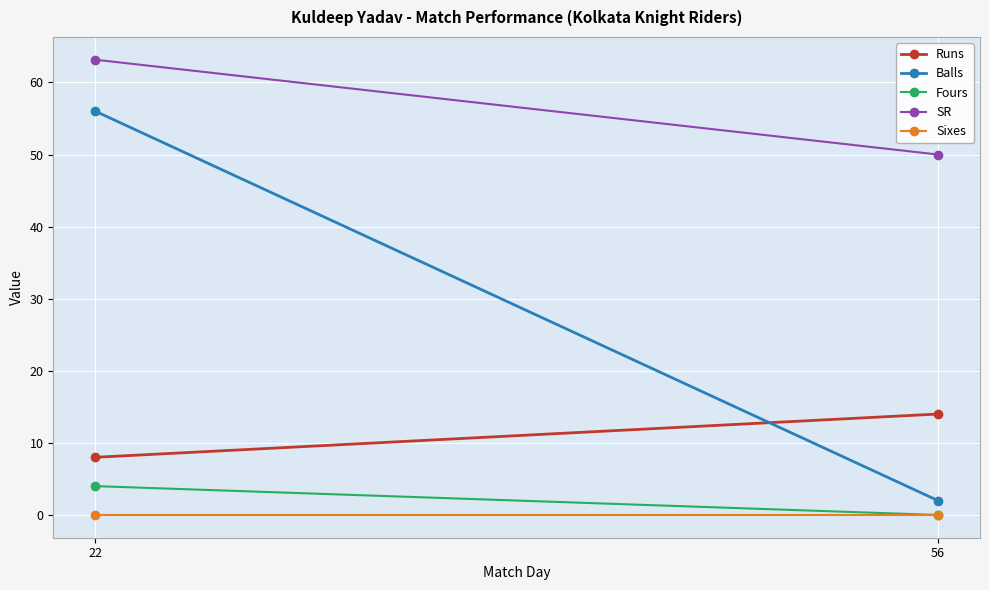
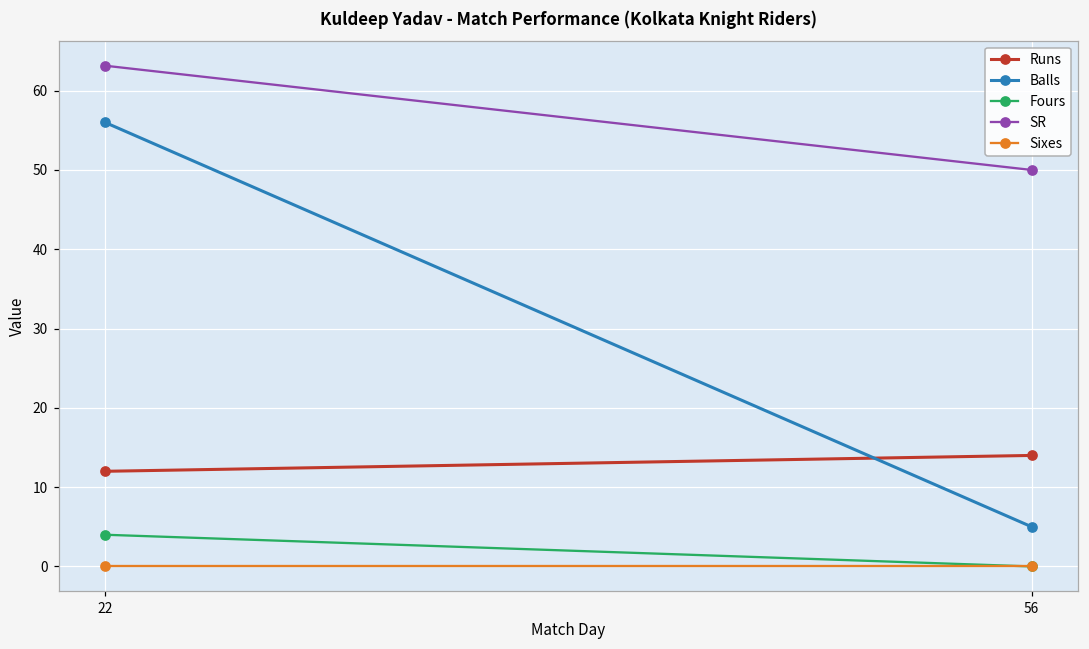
Runs, 22: 8 -> 12
Balls, 56: 2 -> 5
